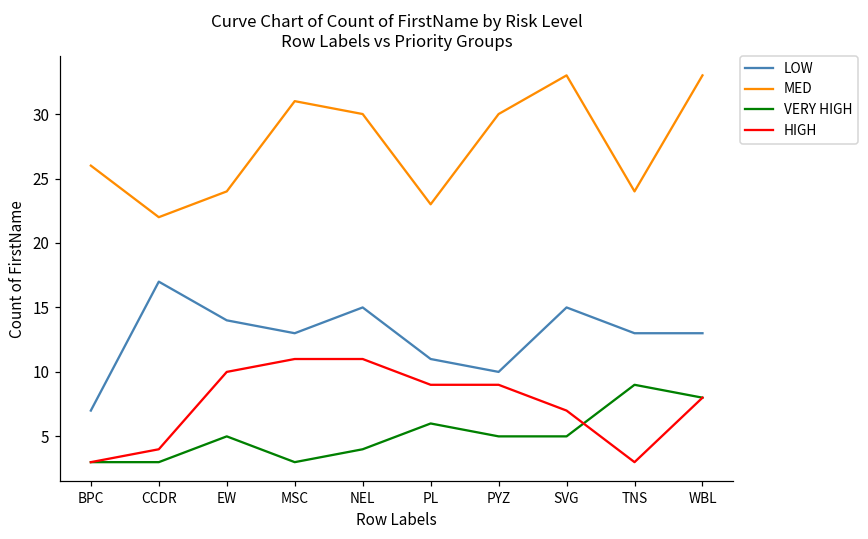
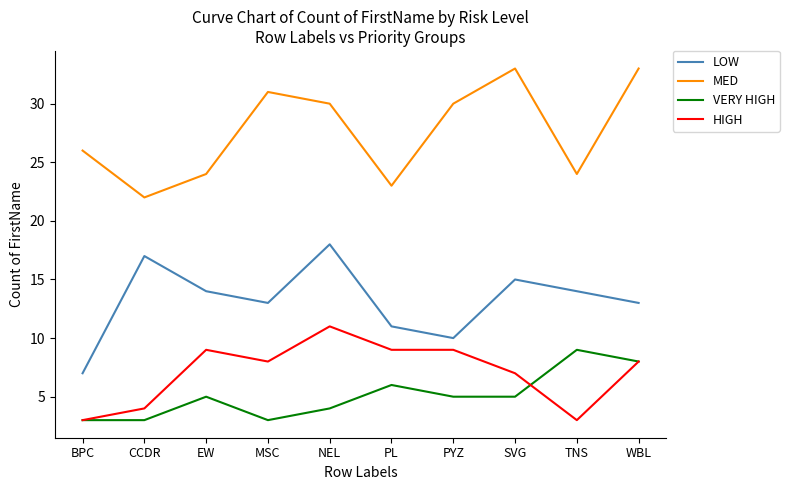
HIGH, EW: 10 -> 9
HIGH, MSC: 11 -> 8
LOW, NEL: 15 -> 18
LOW, TNS: 13 -> 14
